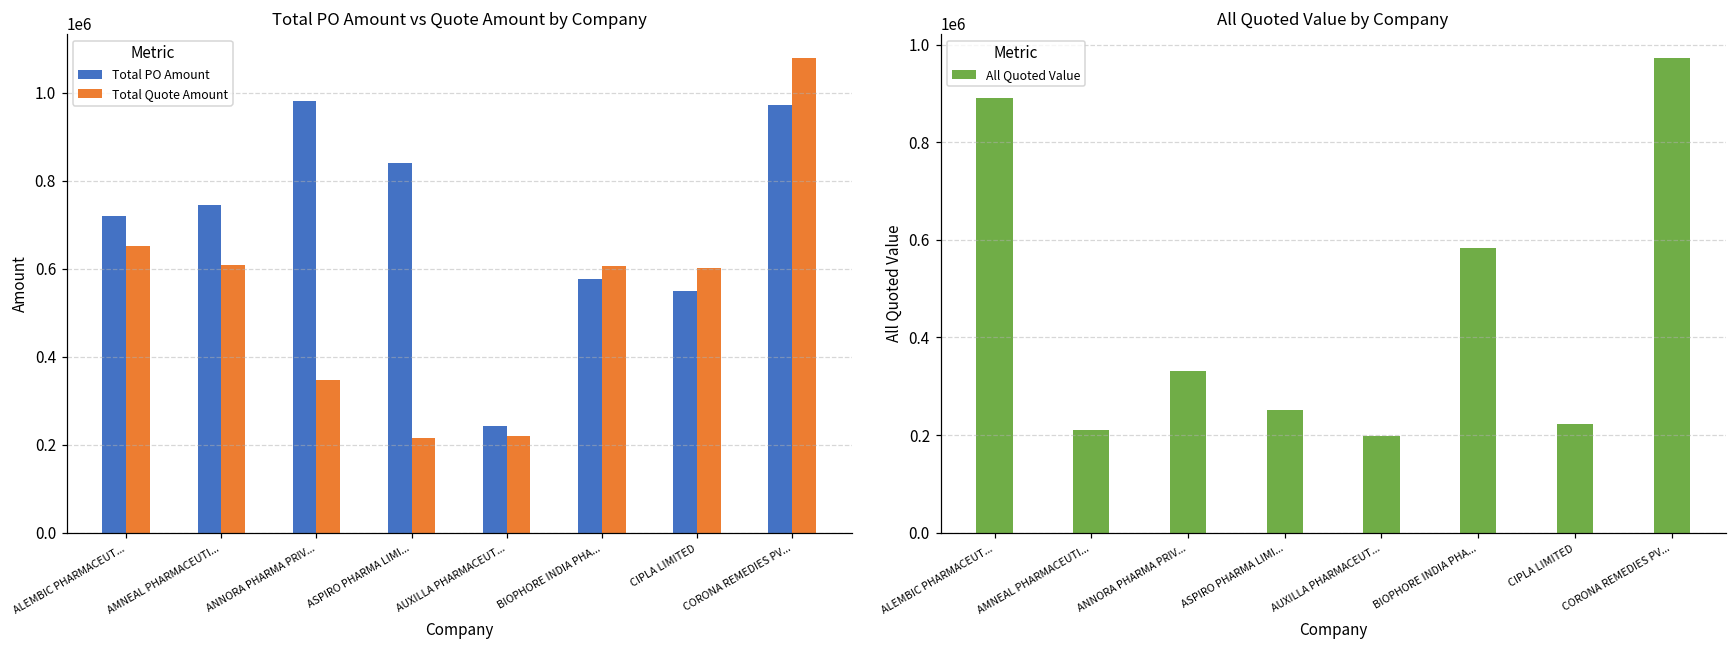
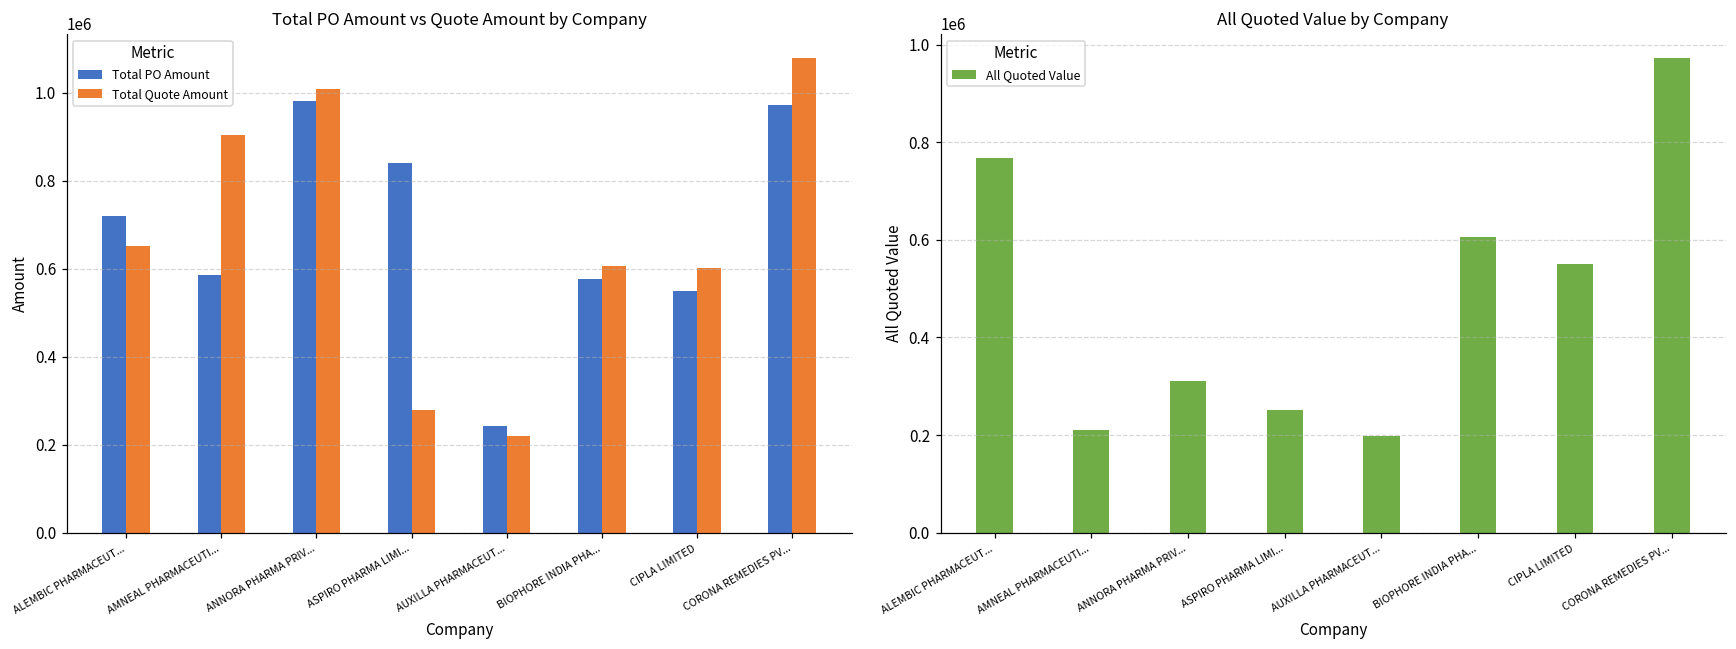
Total PO Amount vs Quote Amount by Company, Total PO Amount, AMNEAL PHARMACEUTI...: 740000 -> 590000
Total PO Amount vs Quote Amount by Company, Total Quote Amount, AMNEAL PHARMACEUTI...: 610000 -> 900000
Total PO Amount vs Quote Amount by Company, Total Quote Amount, ANNORA PHARMA PRIV...: 350000 -> 1010000
Total PO Amount vs Quote Amount by Company, Total Quote Amount, ASPIRO PHARMA LIMI...: 220000 -> 280000
All Quoted Value by Company, ALEMBIC PHARMACEUT...: 890000 -> 770000
All Quoted Value by Company, ANNORA PHARMA PRIV...: 330000 -> 310000
All Quoted Value by Company, BIOPHORE INDIA PHA...: 580000 -> 610000
All Quoted Value by Company, CIPLA LIMITED: 220000 -> 550000
